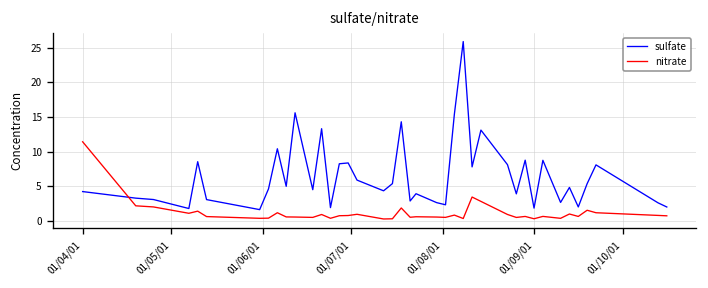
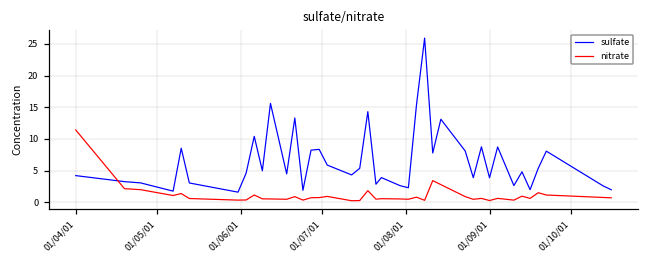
sulfate, 01/09/01: 2 -> 4
